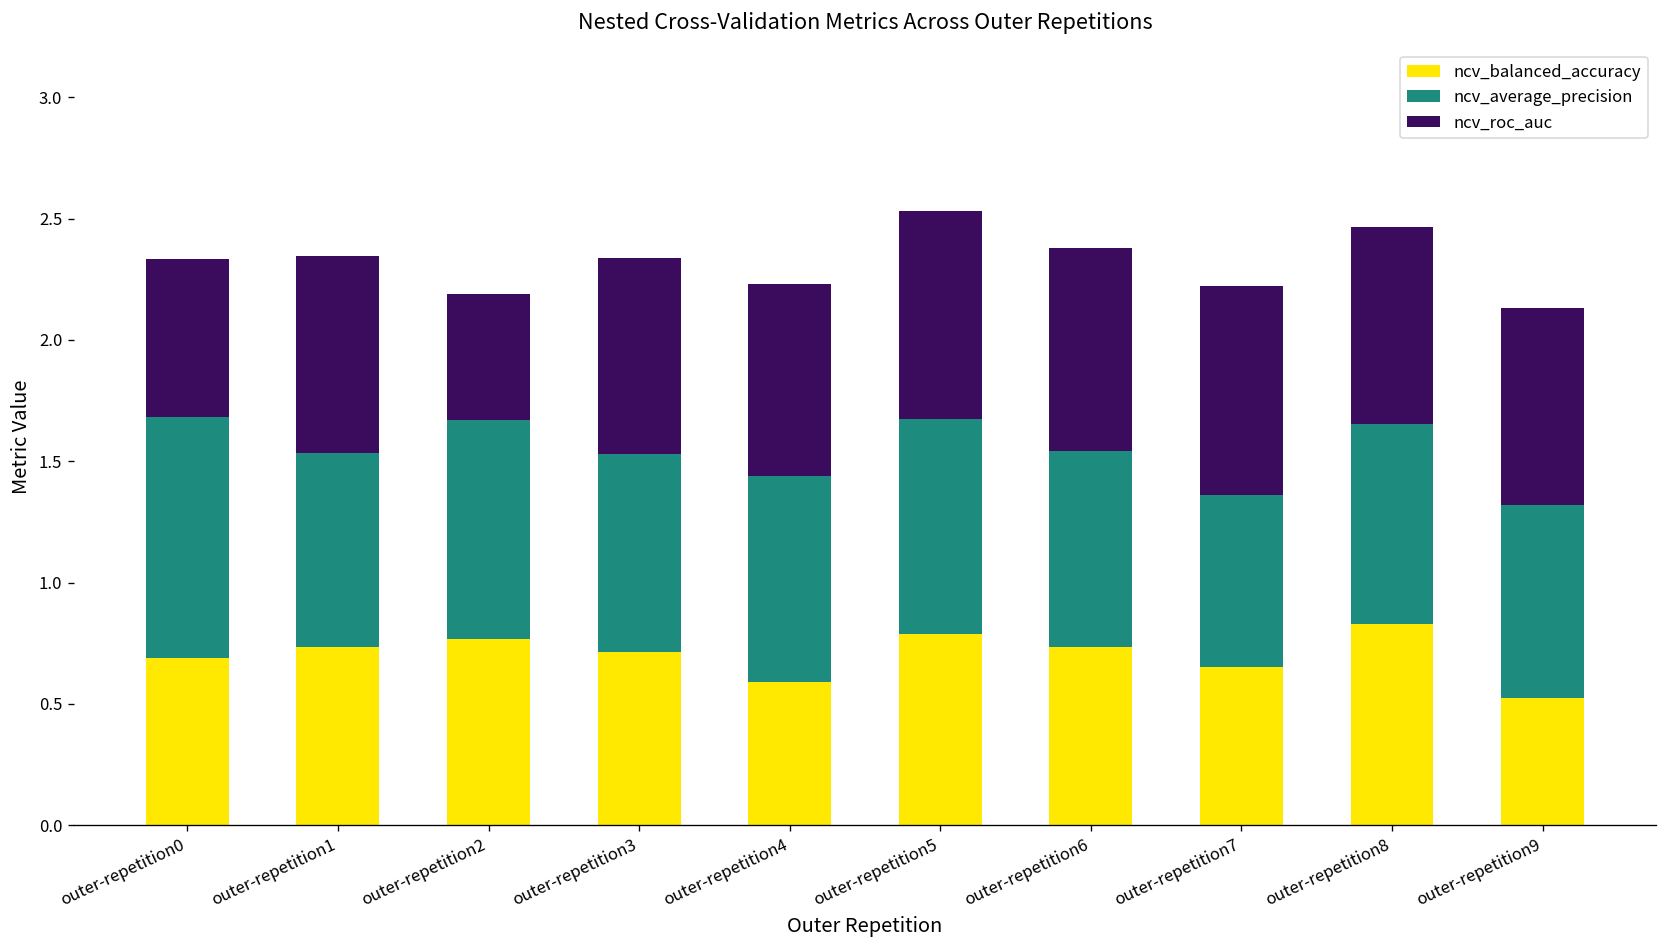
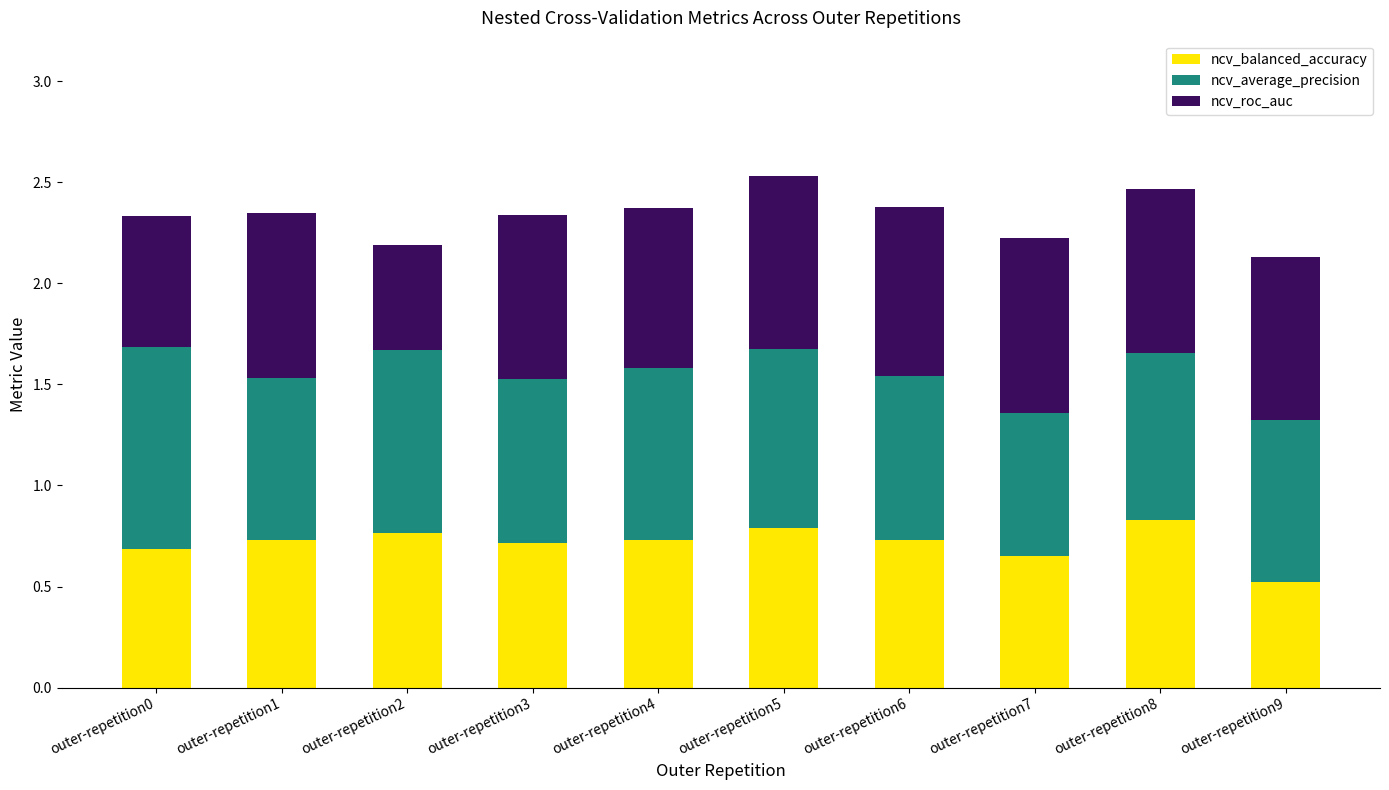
ncv_balanced_accuracy, outer-repetition4: 0.59 -> 0.73
